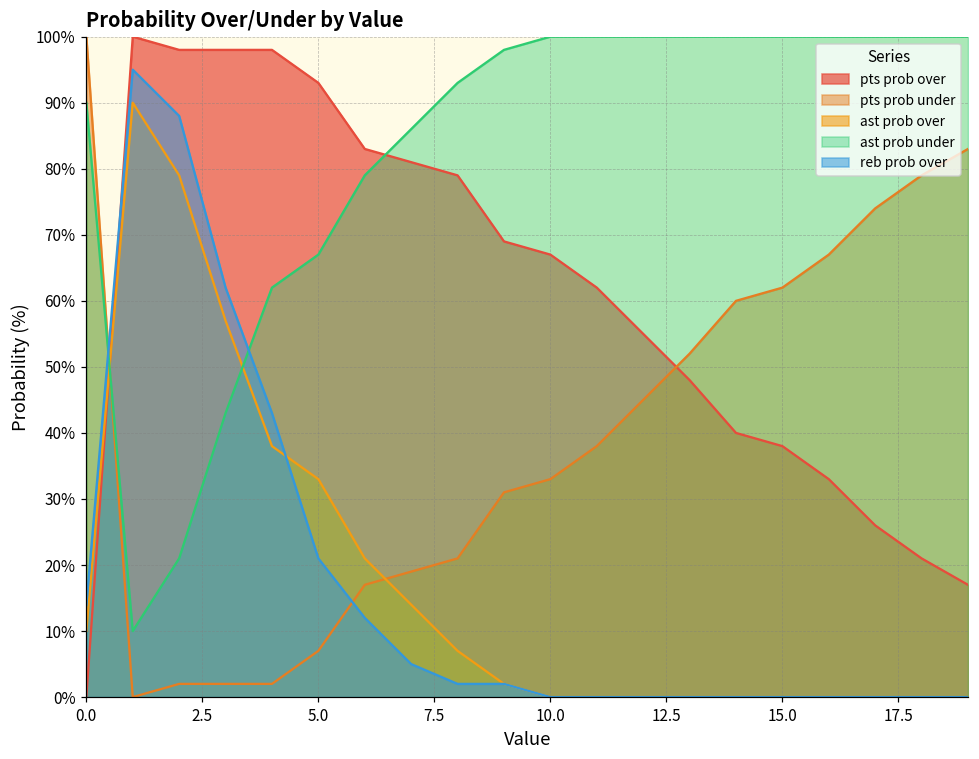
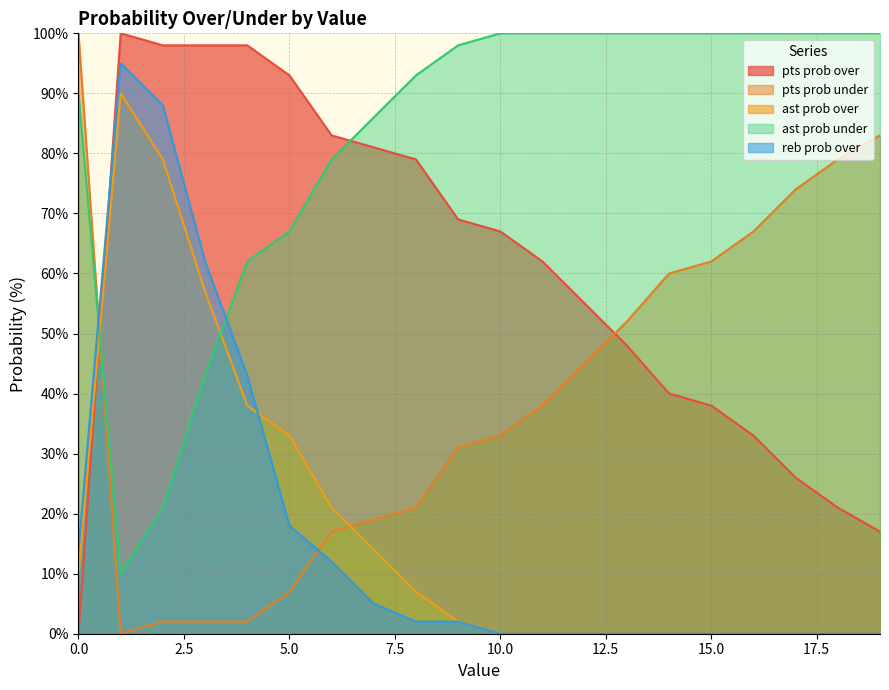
reb prob over, 5.0: 21% -> 18%
